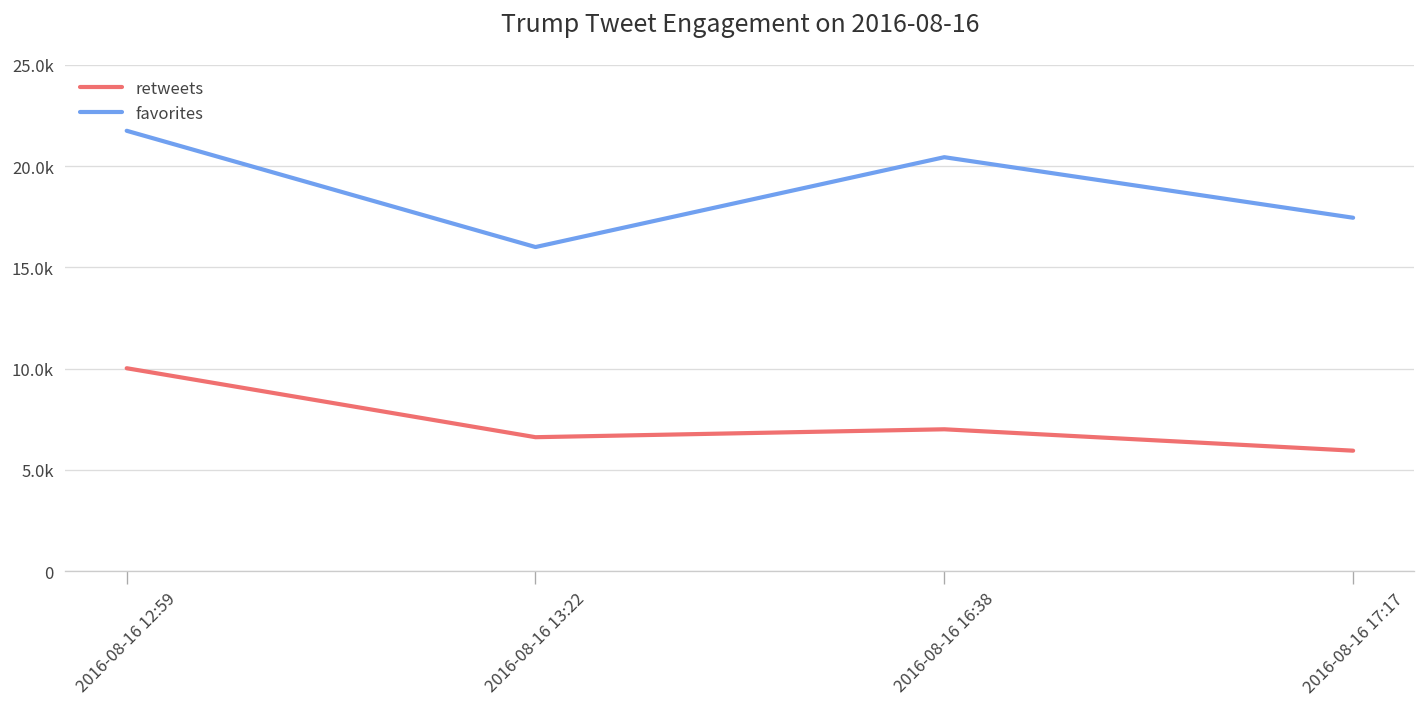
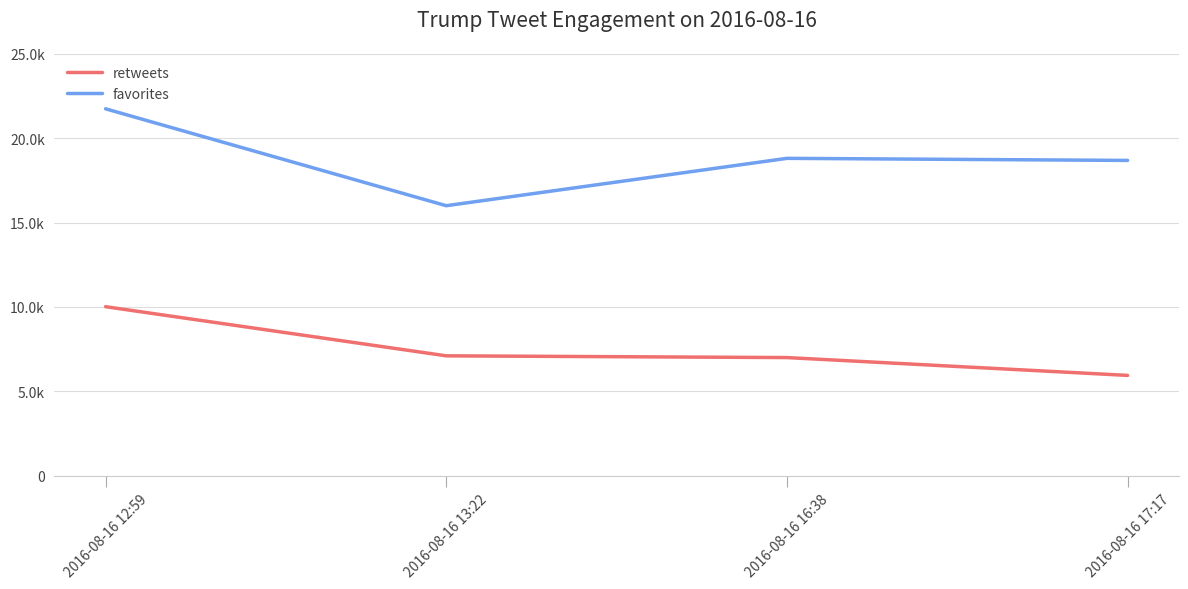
retweets, 2016-08-16 13:22: 6600 -> 7100
favorites, 2016-08-16 16:38: 20400 -> 18800
favorites, 2016-08-16 17:17: 17500 -> 18700
